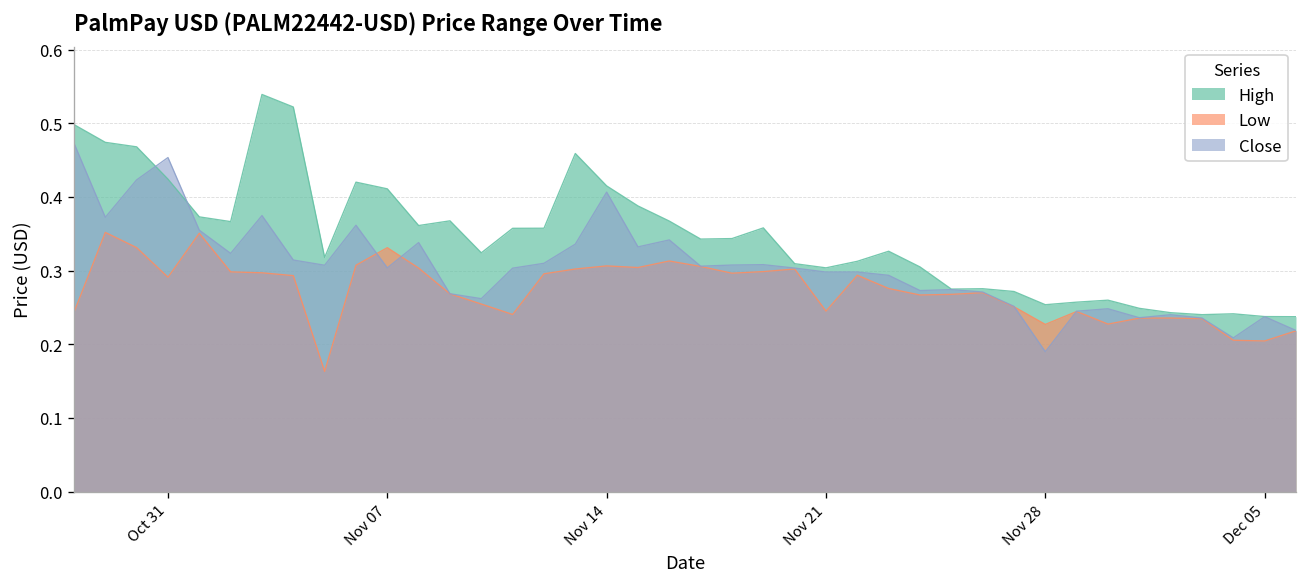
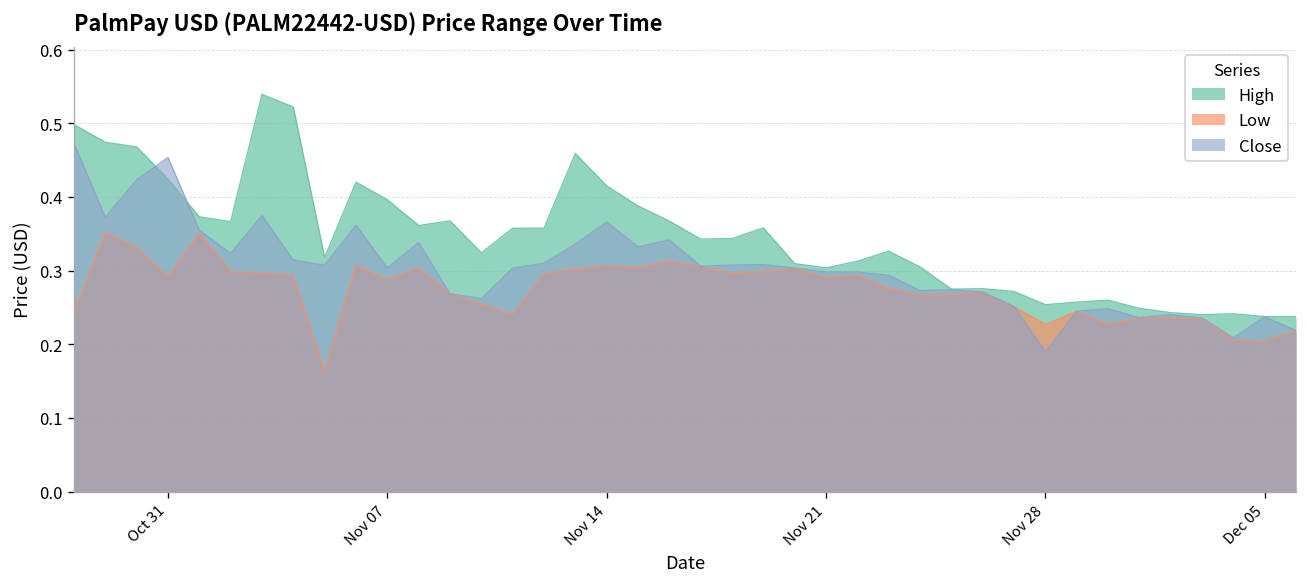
High, Nov 07: 0.41 -> 0.40
Low, Nov 07: 0.33 -> 0.29
Close, Nov 14: 0.41 -> 0.37
Low, Nov 21: 0.24 -> 0.29
